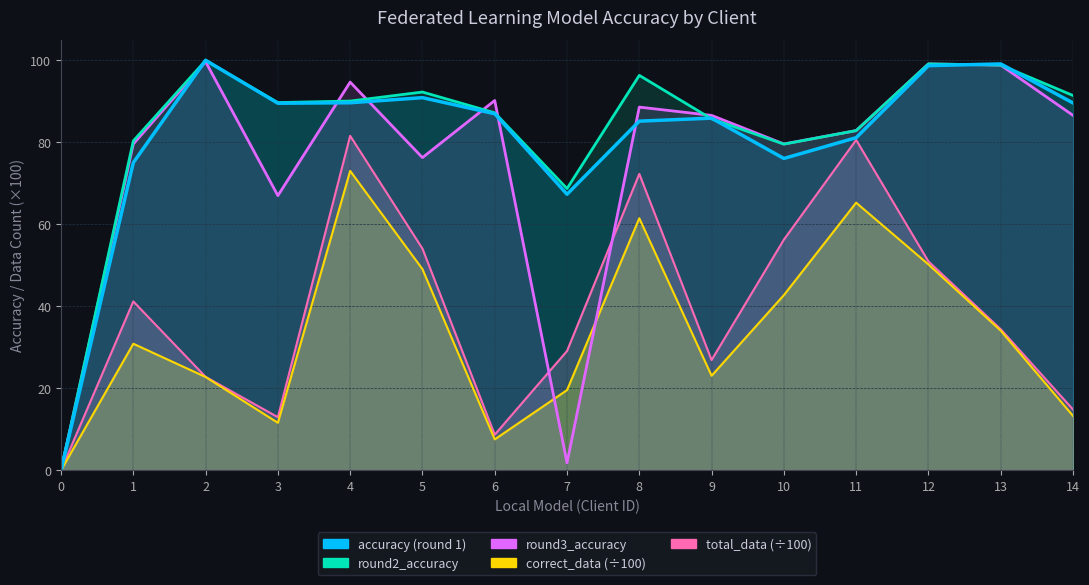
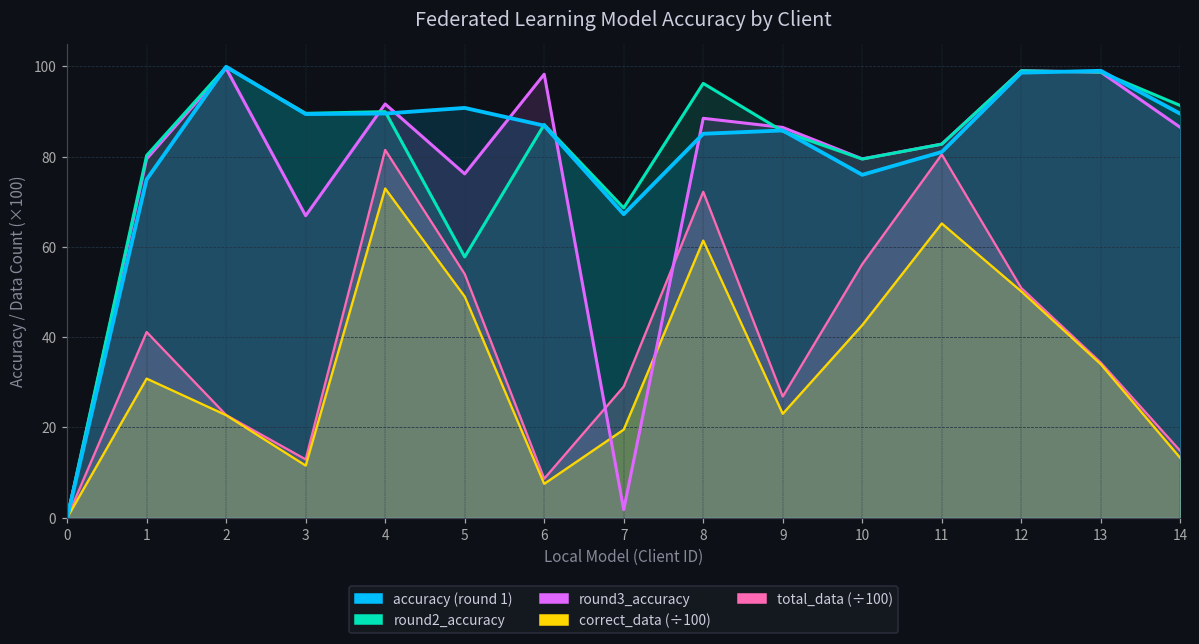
round3_accuracy, 4: 95 -> 92
round2_accuracy, 5: 92 -> 58
round3_accuracy, 6: 90 -> 98
